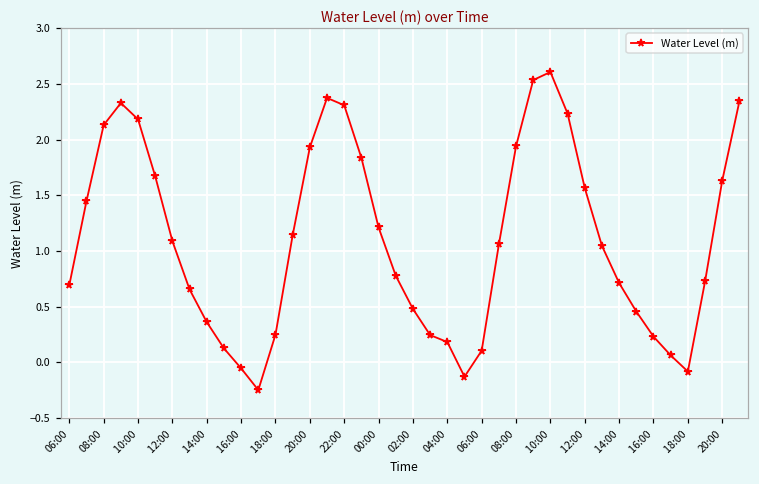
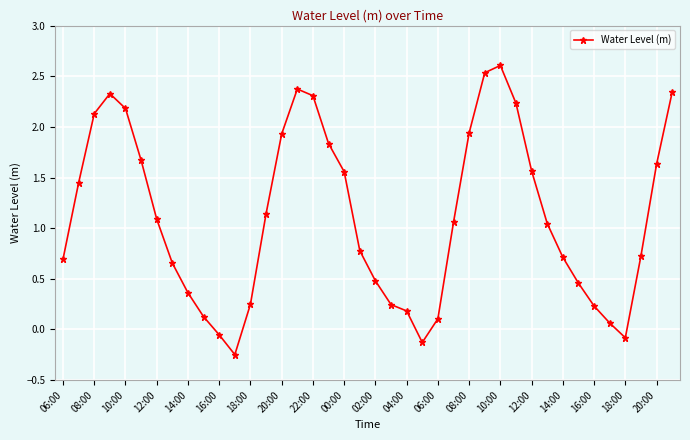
00:00: 1.21 -> 1.56
